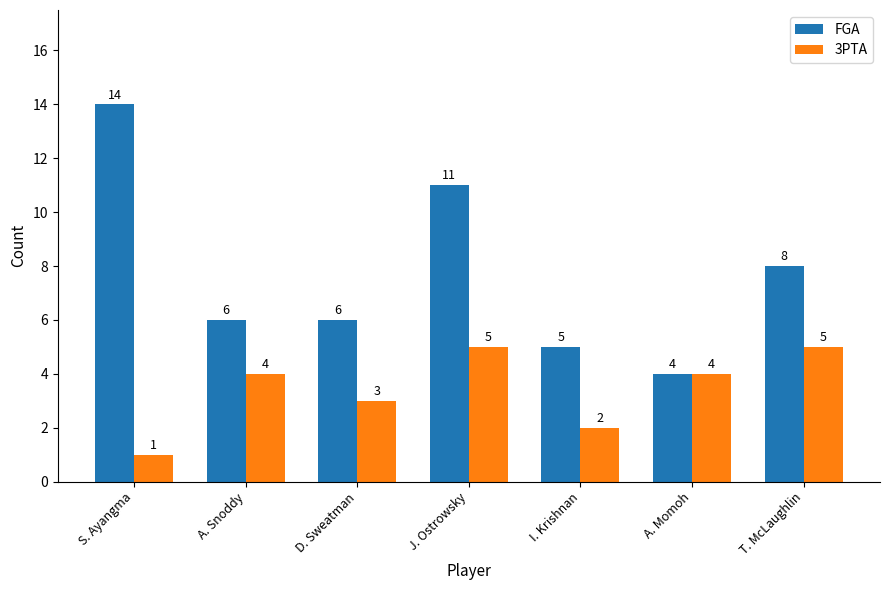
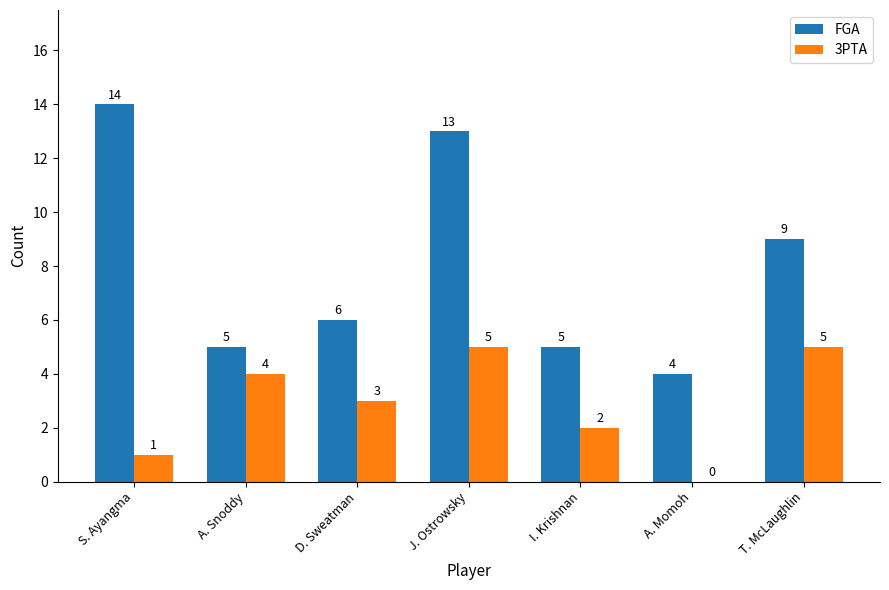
FGA, A. Snoddy: 6 -> 5
FGA, J. Ostrowsky: 11 -> 13
3PTA, A. Momoh: 4 -> 0
FGA, T. McLaughlin: 8 -> 9
